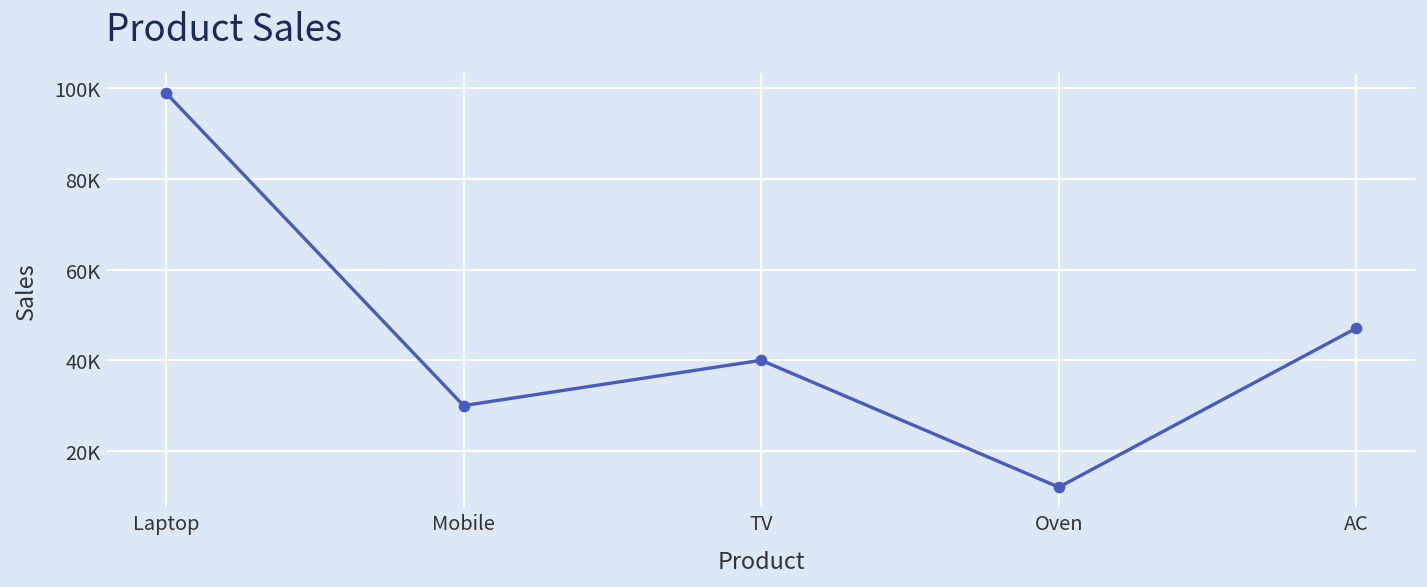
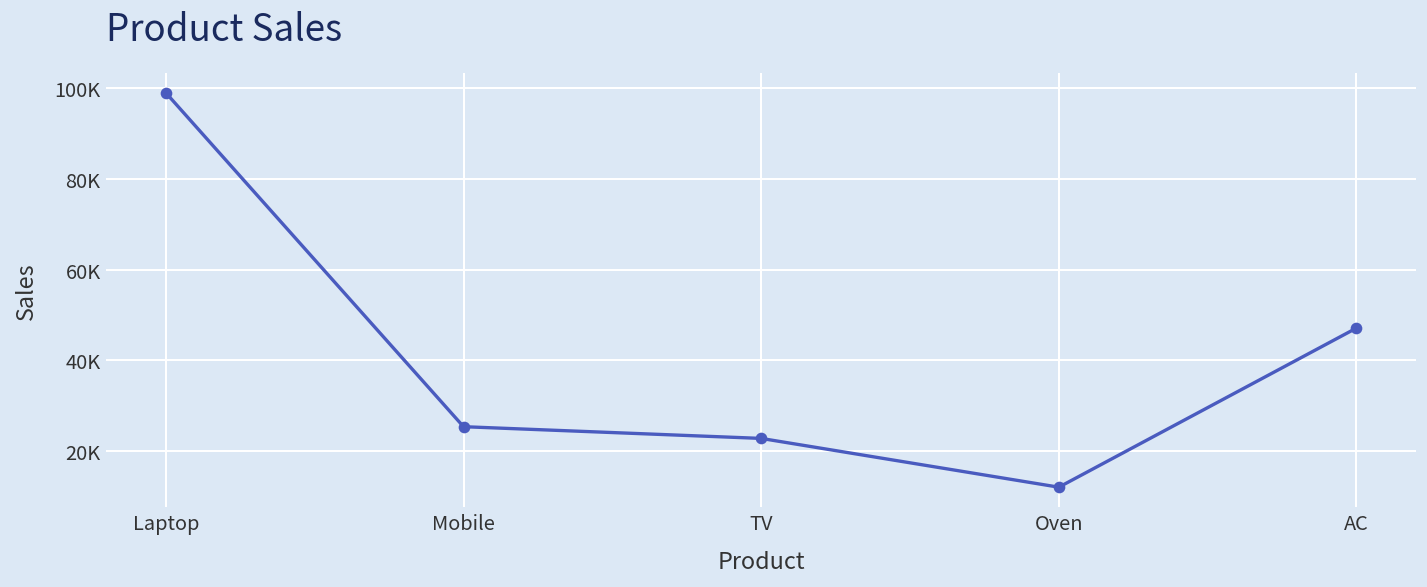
Mobile: 30000 -> 25000
TV: 40000 -> 23000
